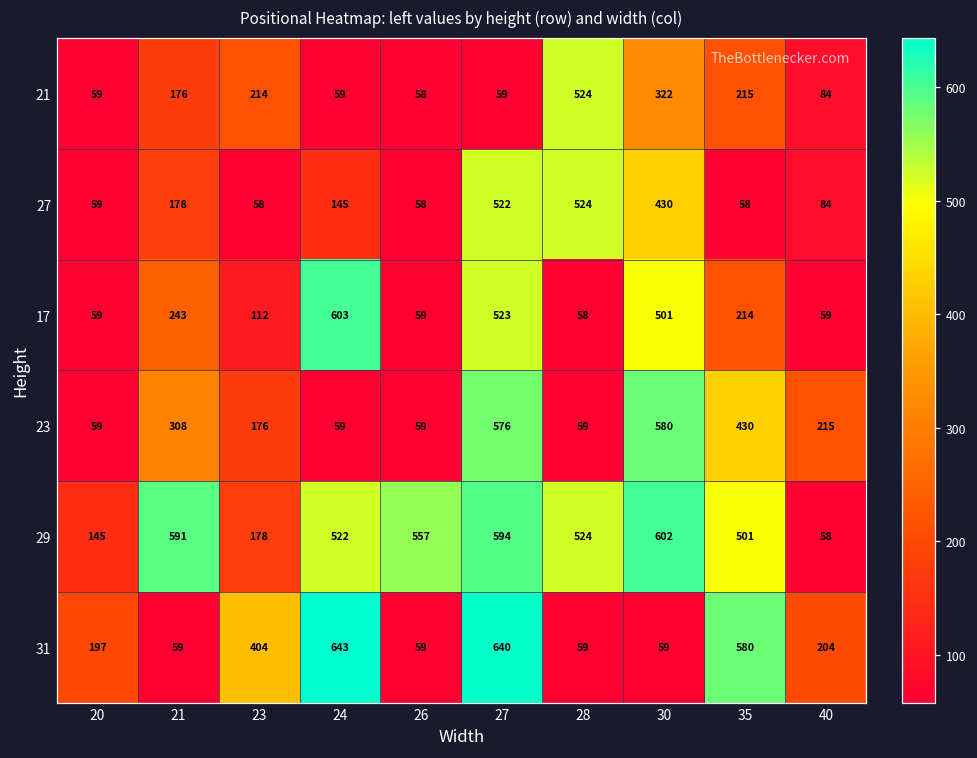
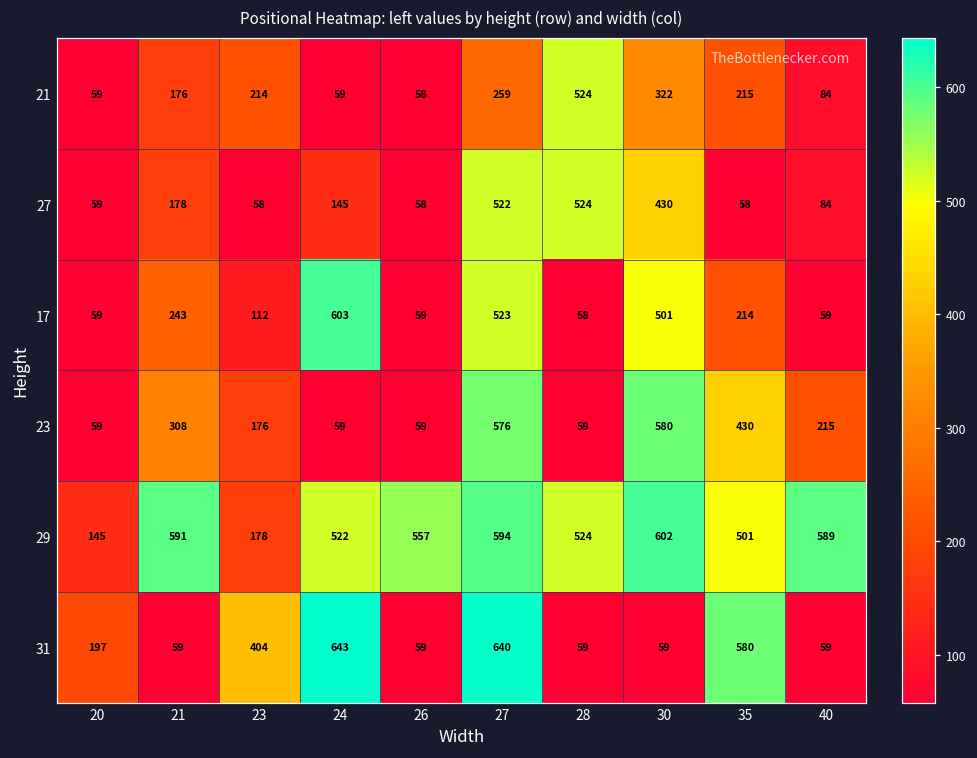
21, 27: 59 -> 259
29, 40: 58 -> 589
31, 40: 204 -> 59
